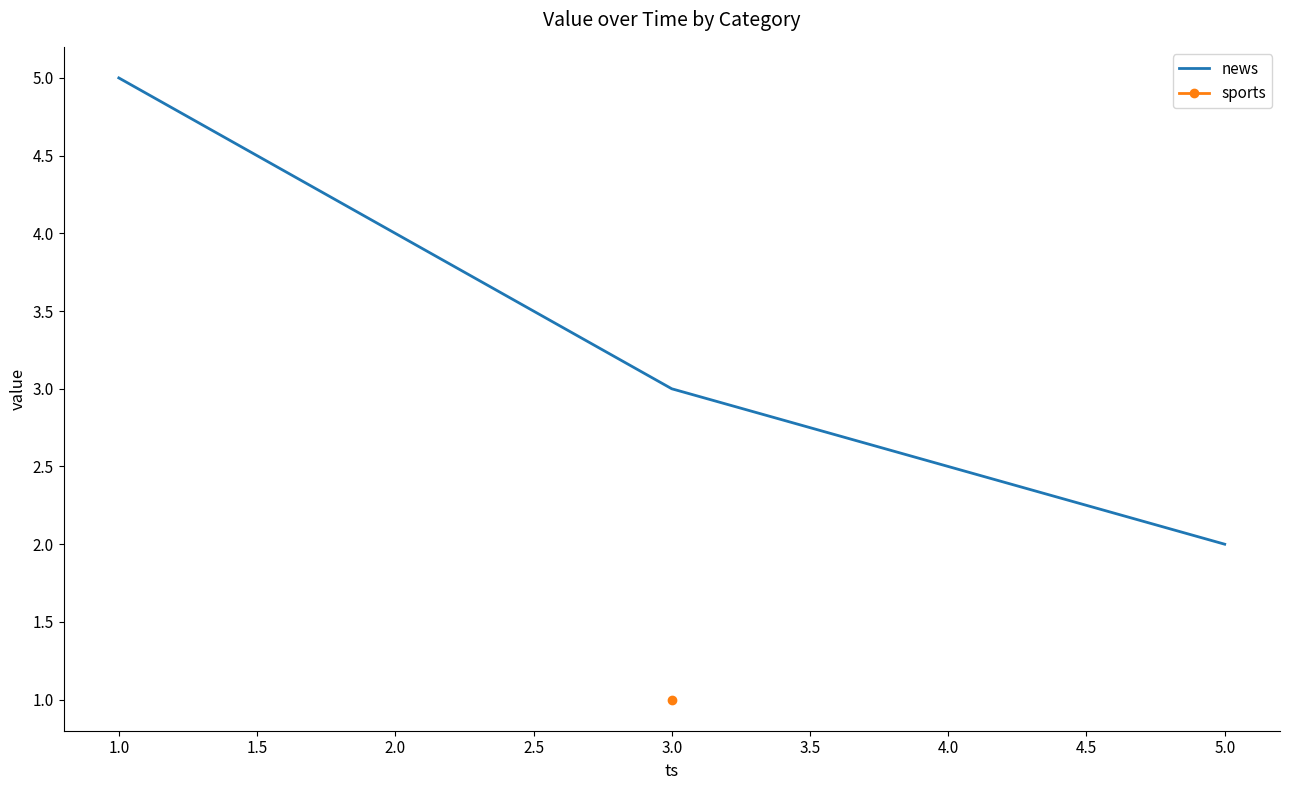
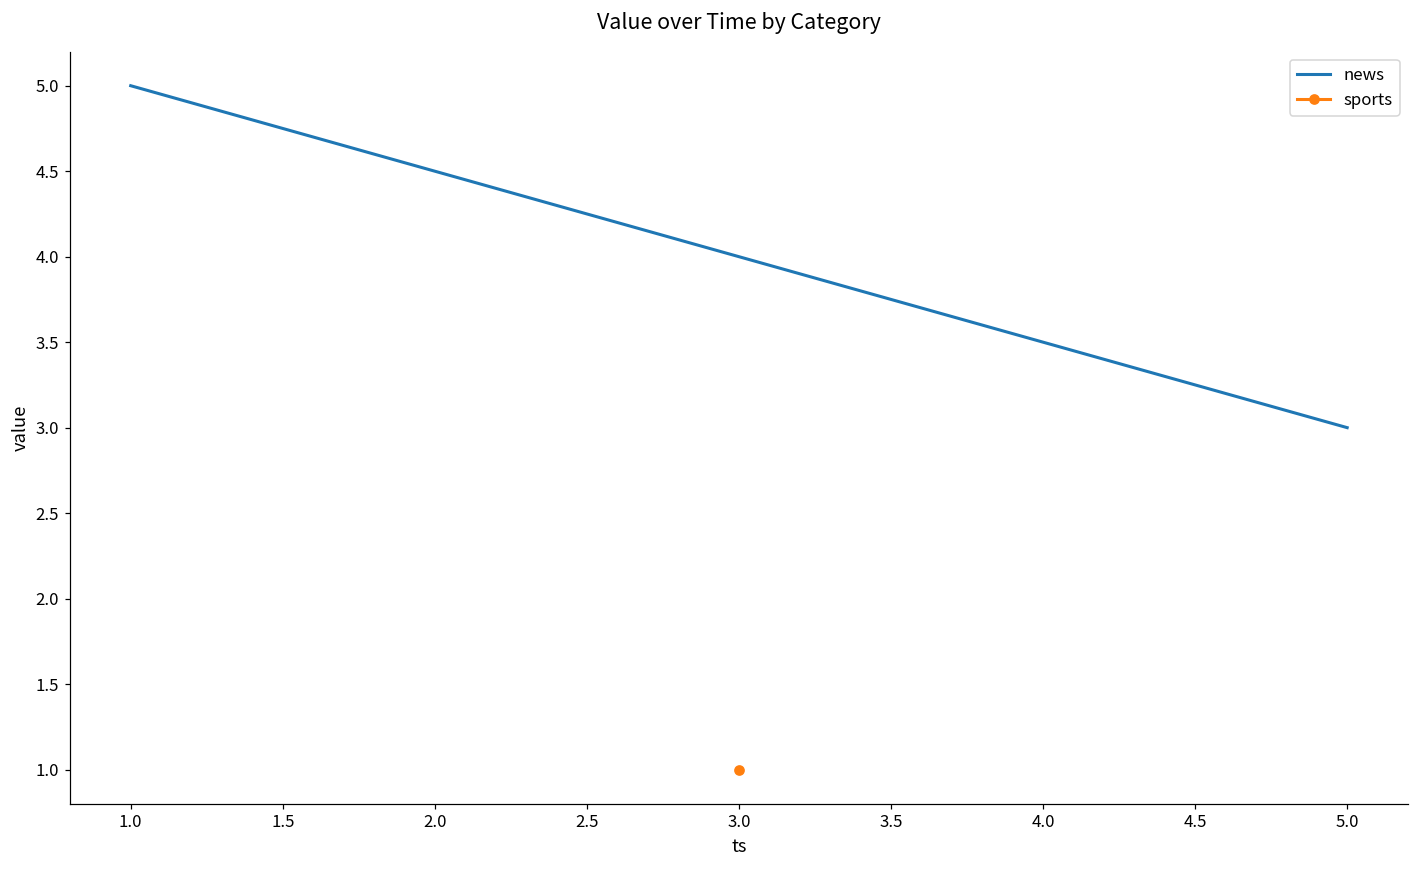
news, 3.0: 3 -> 4
news, 5.0: 2 -> 3
